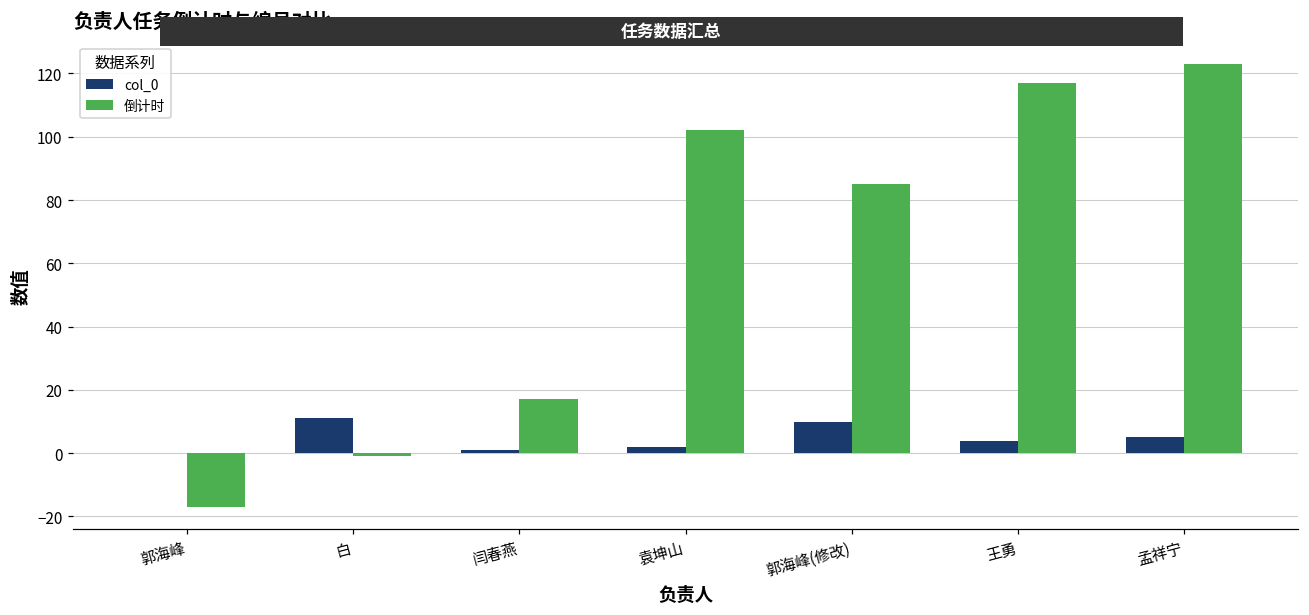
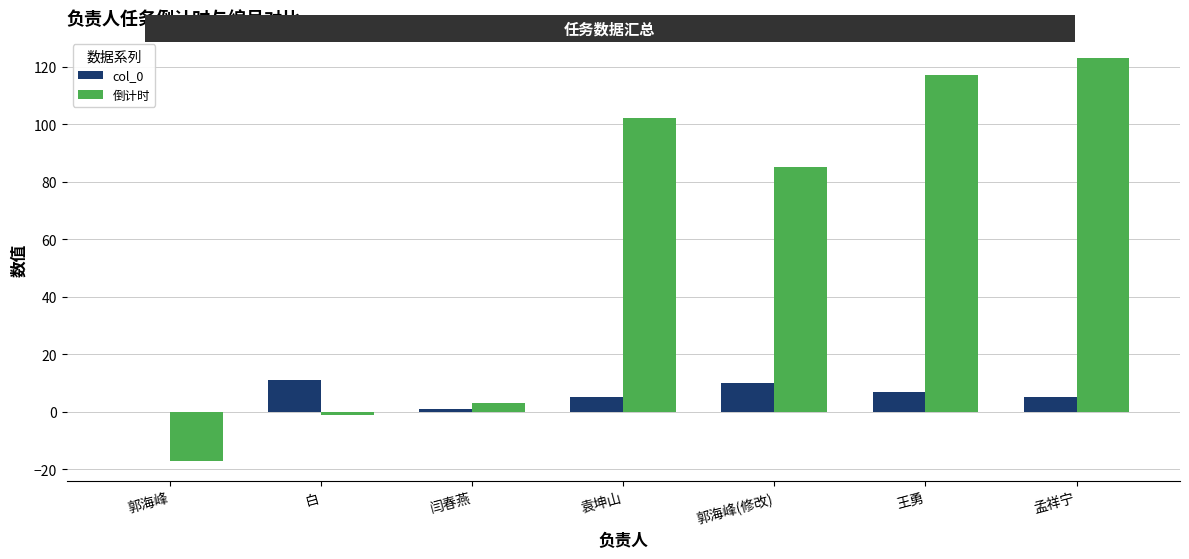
倒计时, 闫春燕: 17 -> 3
col_0, 袁坤山: 2 -> 5
col_0, 王勇: 4 -> 7
